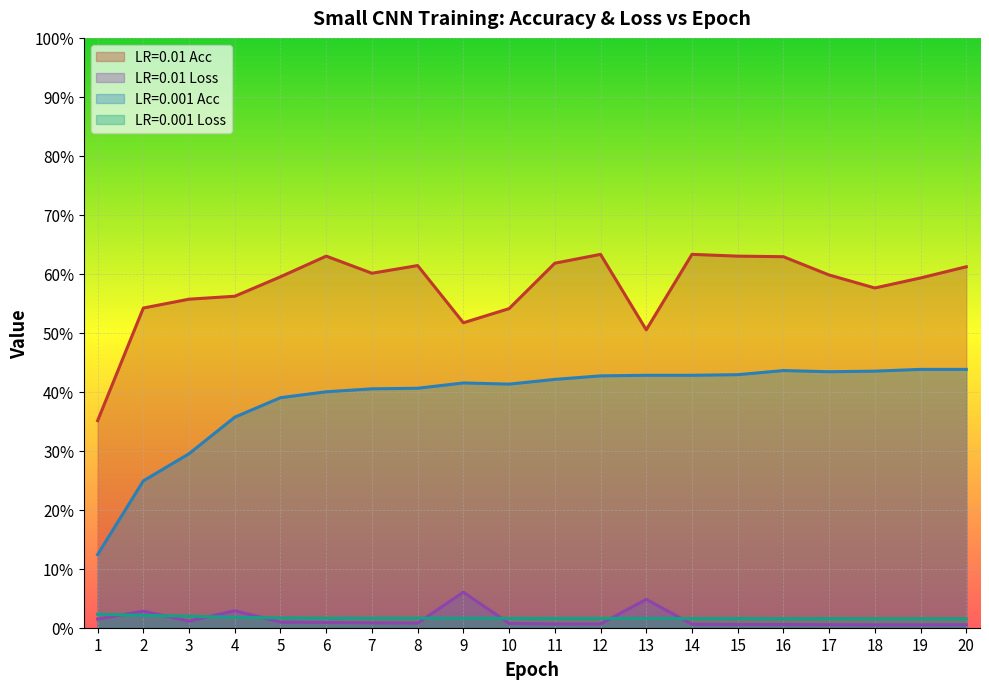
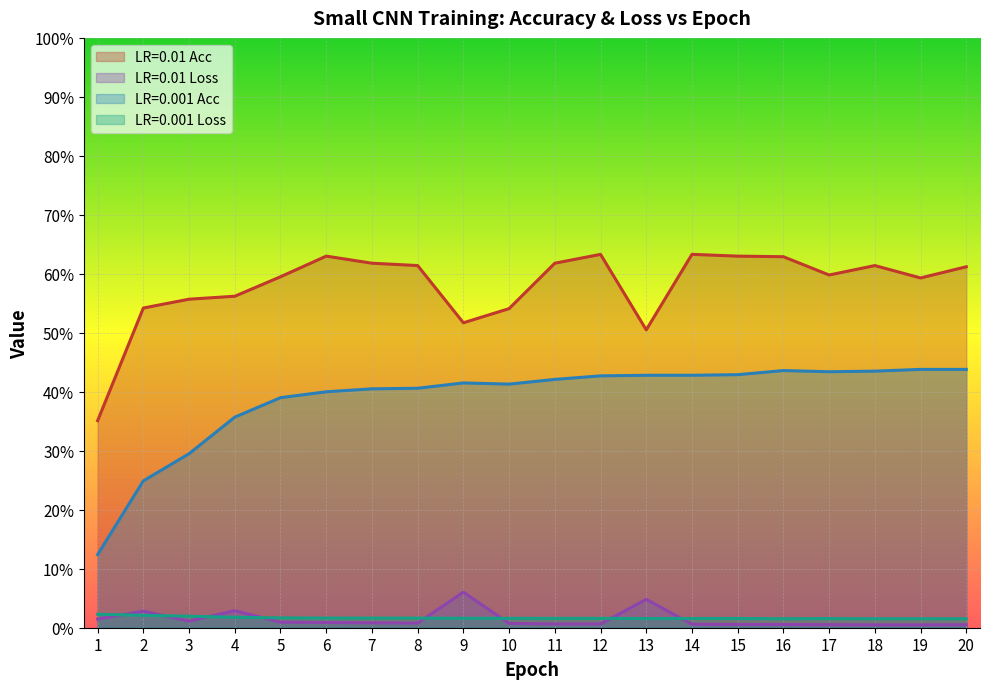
LR=0.01 Acc, 7: 60% -> 62%
LR=0.01 Acc, 18: 58% -> 61%
